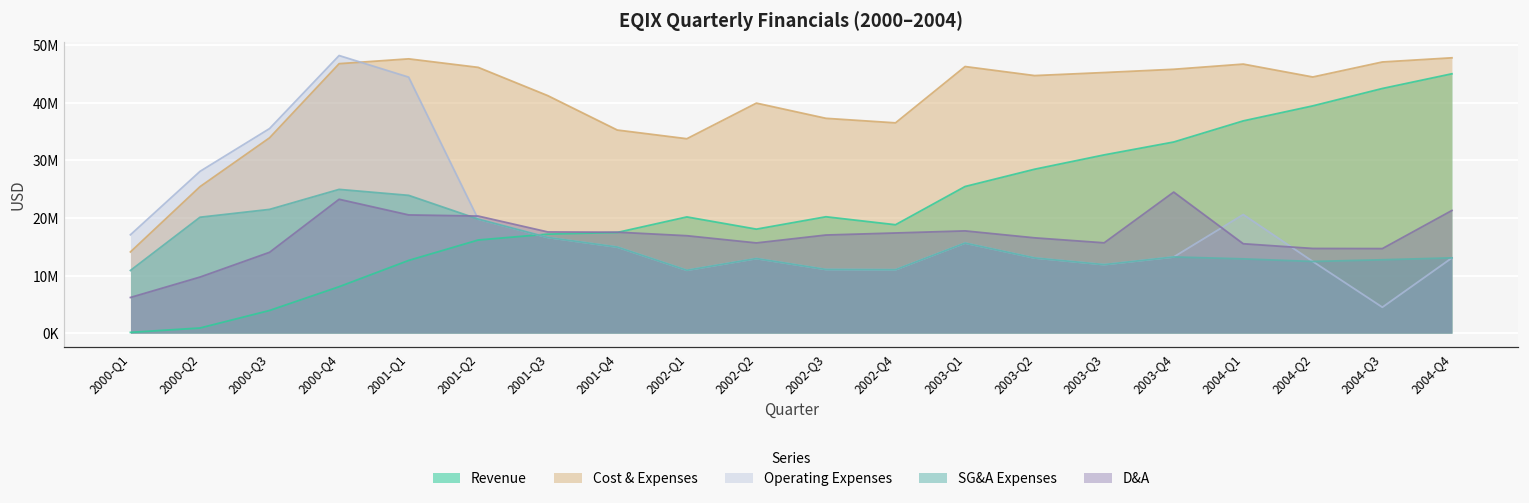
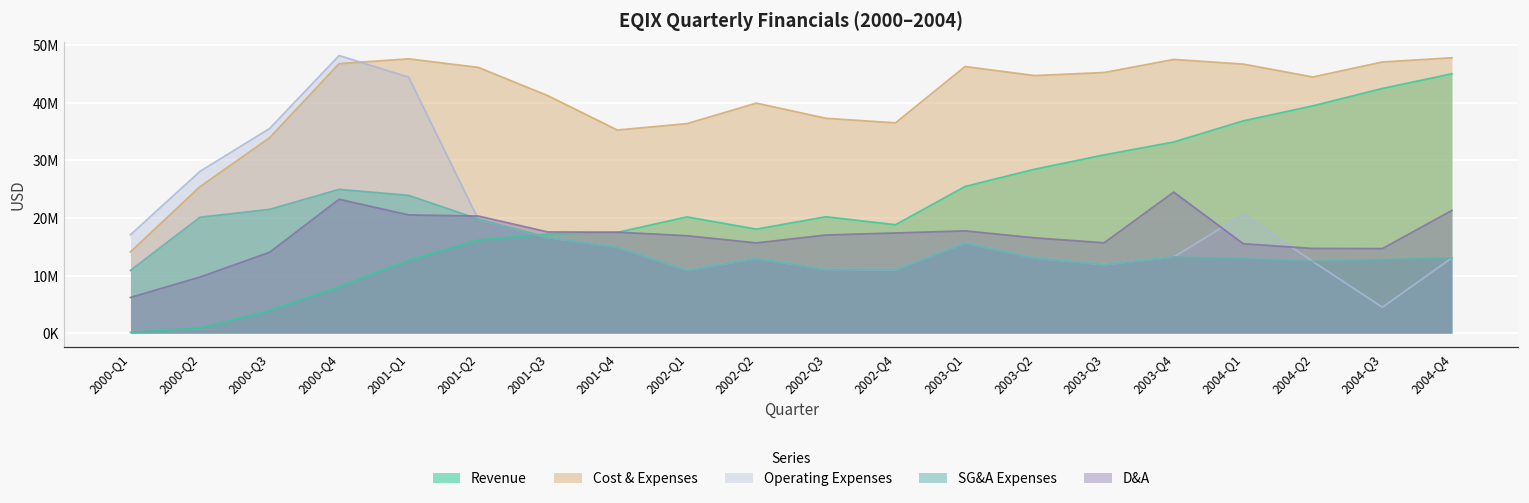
Cost & Expenses, 2002-Q1: 34000000 -> 36000000
Cost & Expenses, 2003-Q4: 46000000 -> 47000000
